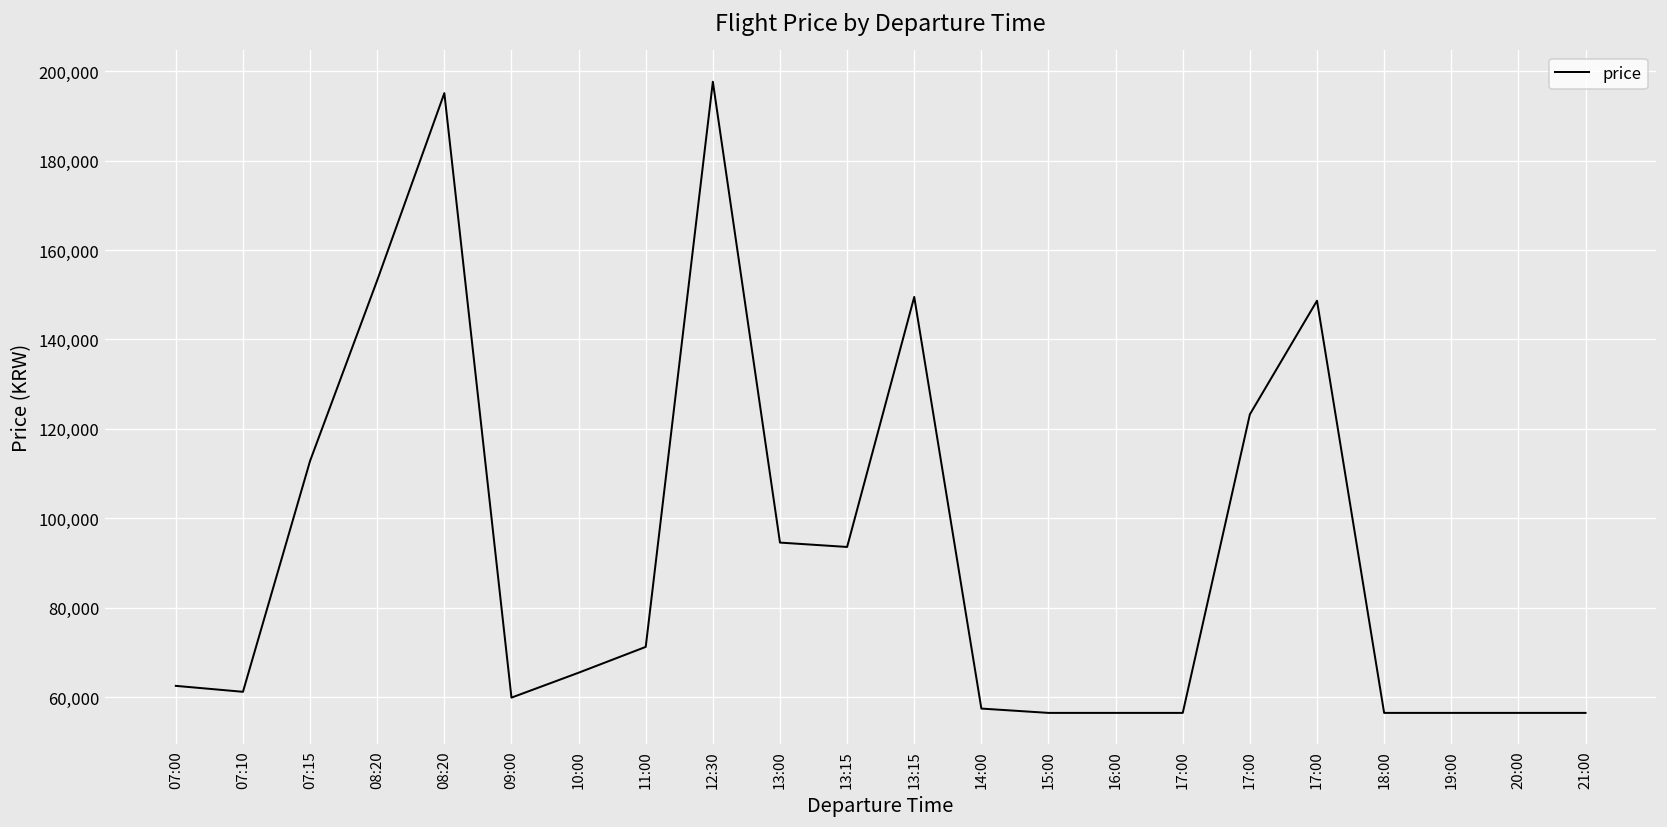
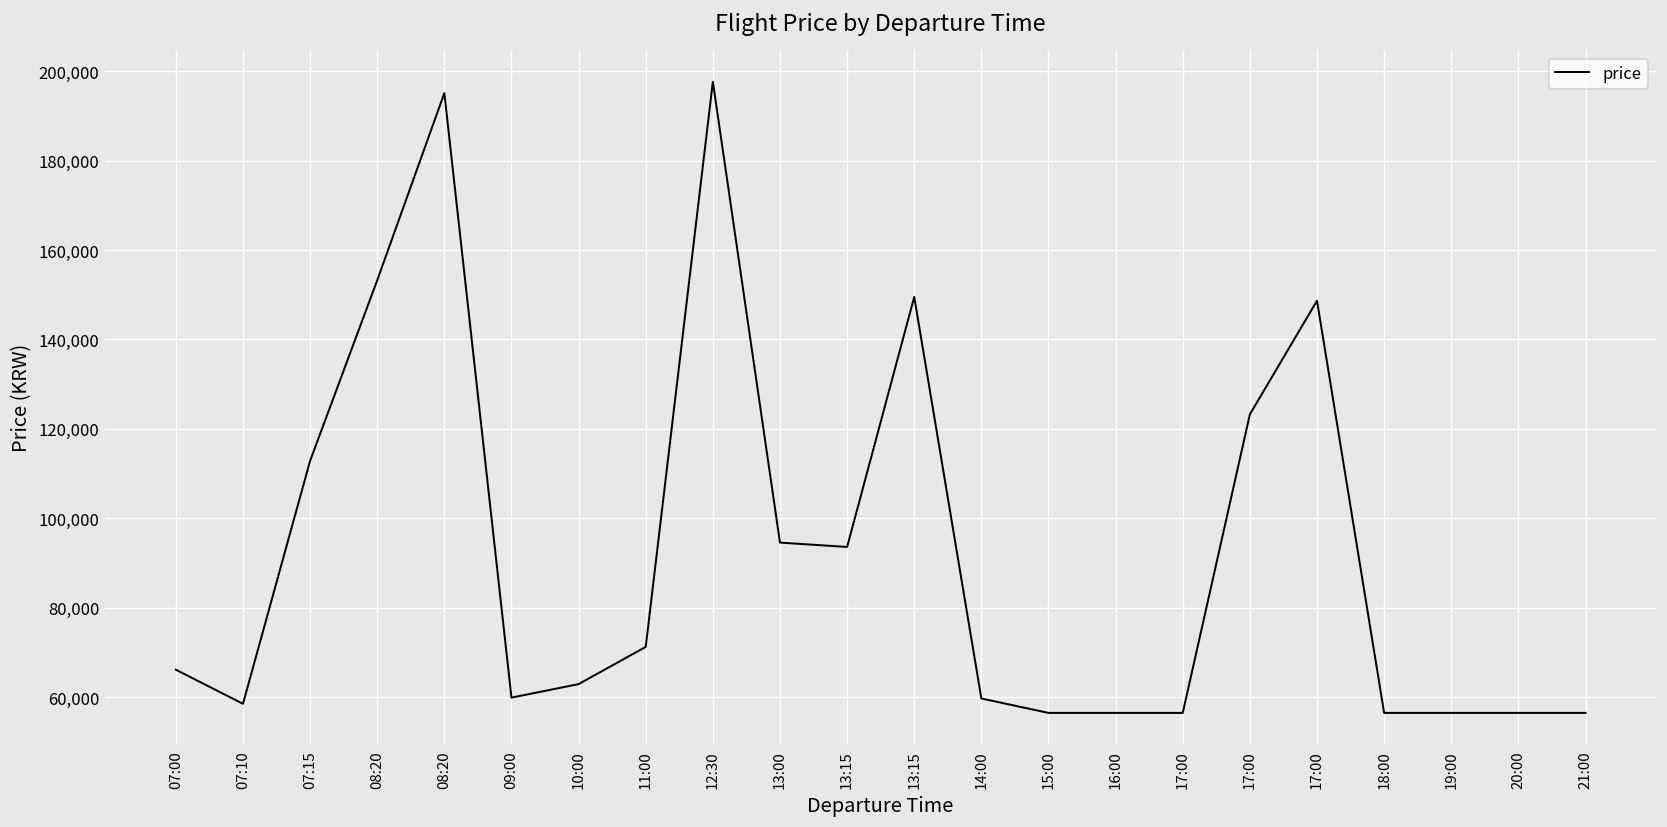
07:00: 62,000 -> 66,000
07:10: 61,000 -> 58,000
10:00: 65,000 -> 63,000
14:00: 57,000 -> 60,000
